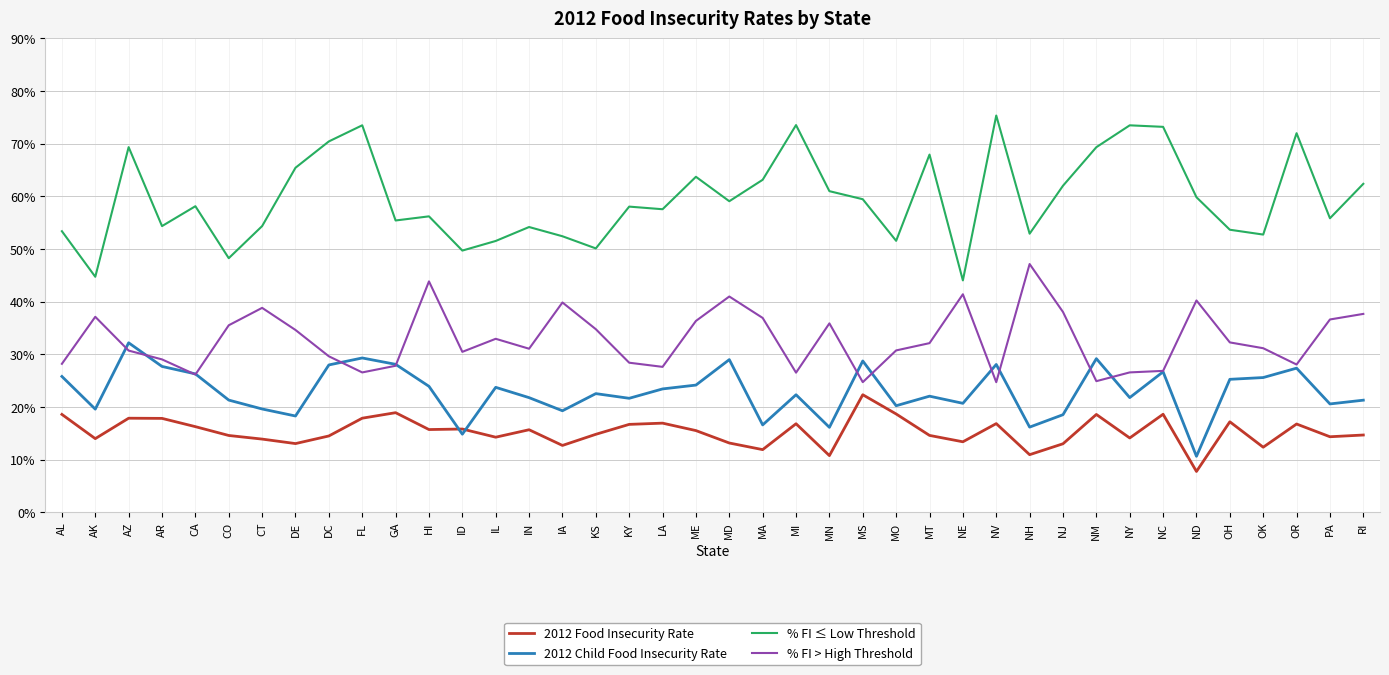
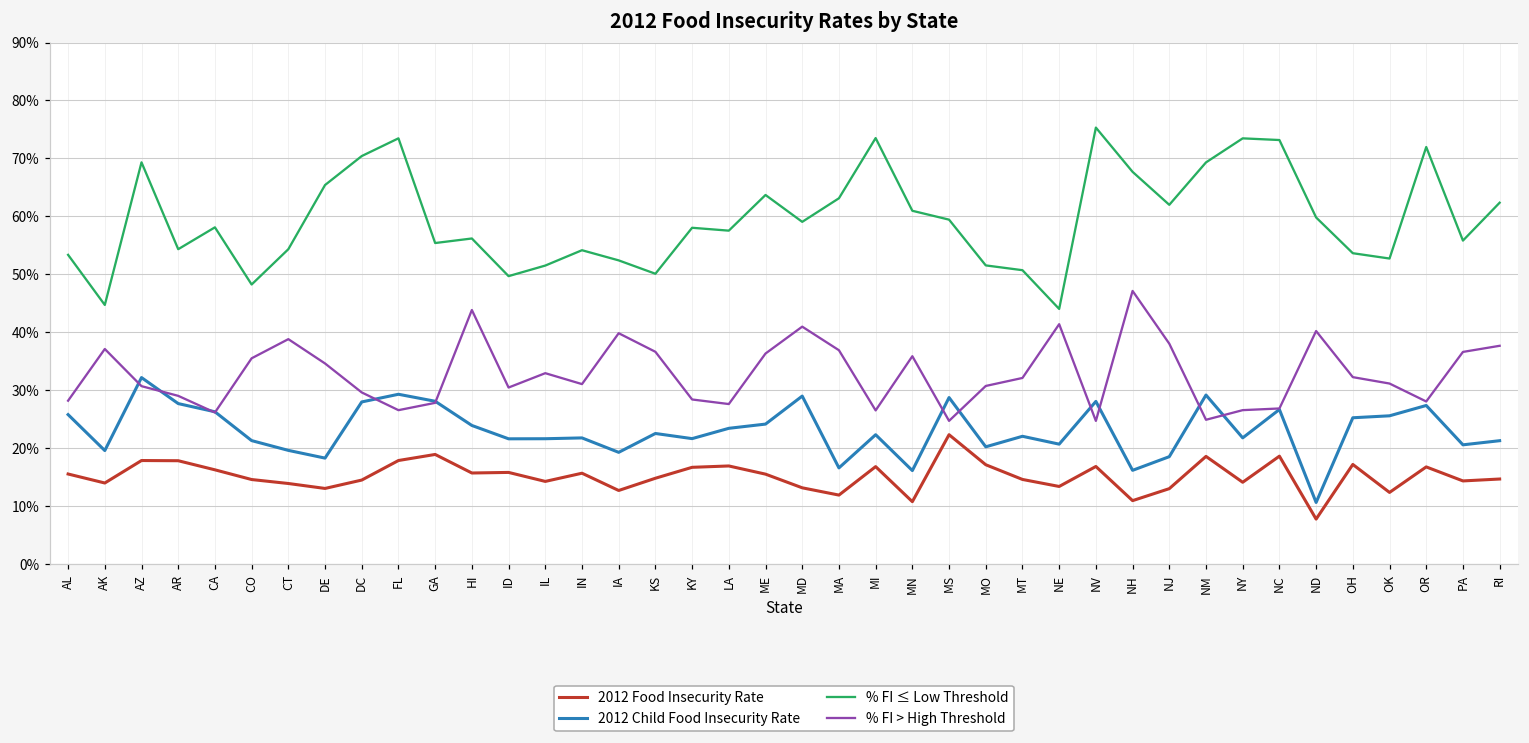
2012 Food Insecurity Rate, AL: 19% -> 16%
2012 Child Food Insecurity Rate, ID: 15% -> 22%
2012 Child Food Insecurity Rate, IL: 24% -> 22%
% FI > High Threshold, KS: 35% -> 37%
2012 Food Insecurity Rate, MO: 19% -> 17%
% FI ≤ Low Threshold, MT: 68% -> 51%
% FI ≤ Low Threshold, NH: 53% -> 68%
